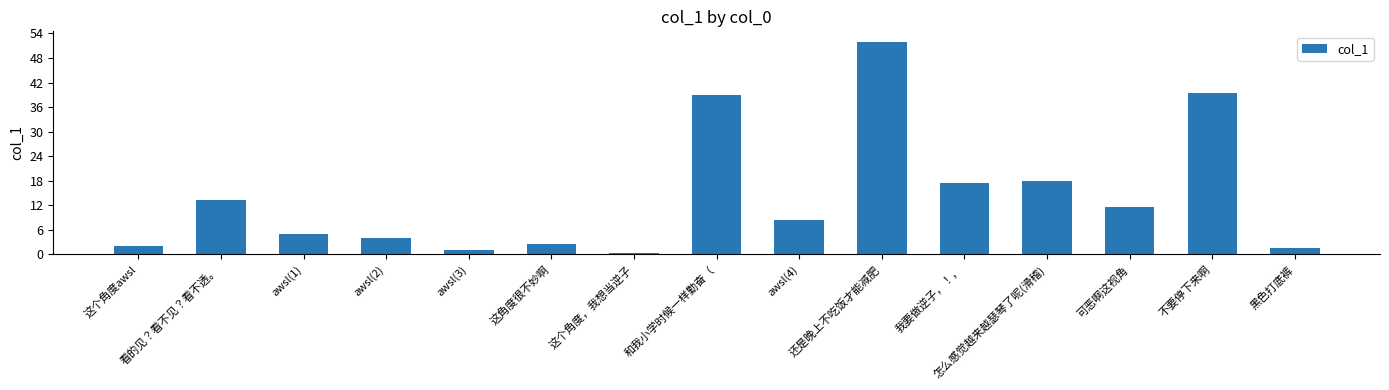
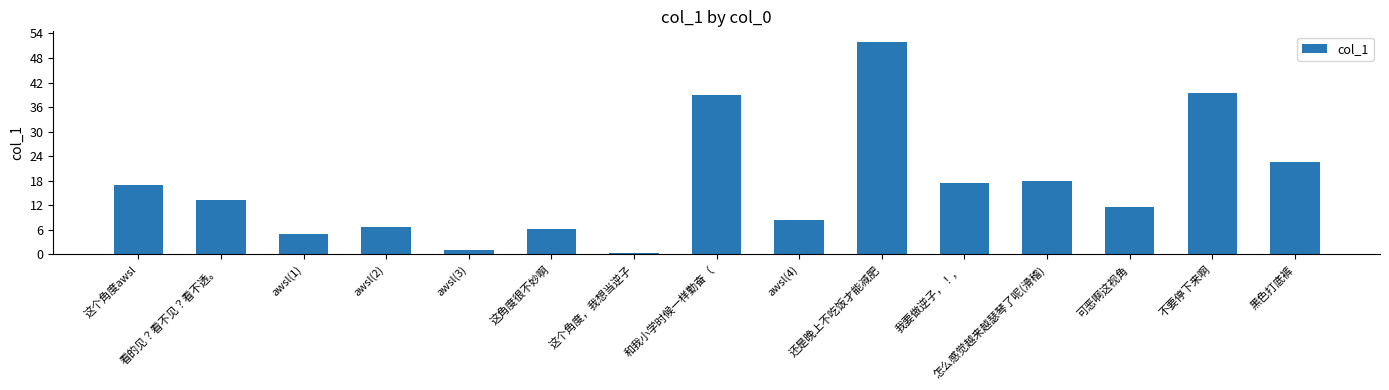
这个角度awsl: 2 -> 17
awsl(2): 4 -> 7
这角度很不妙啊: 3 -> 6
黑色打底裤: 2 -> 22
